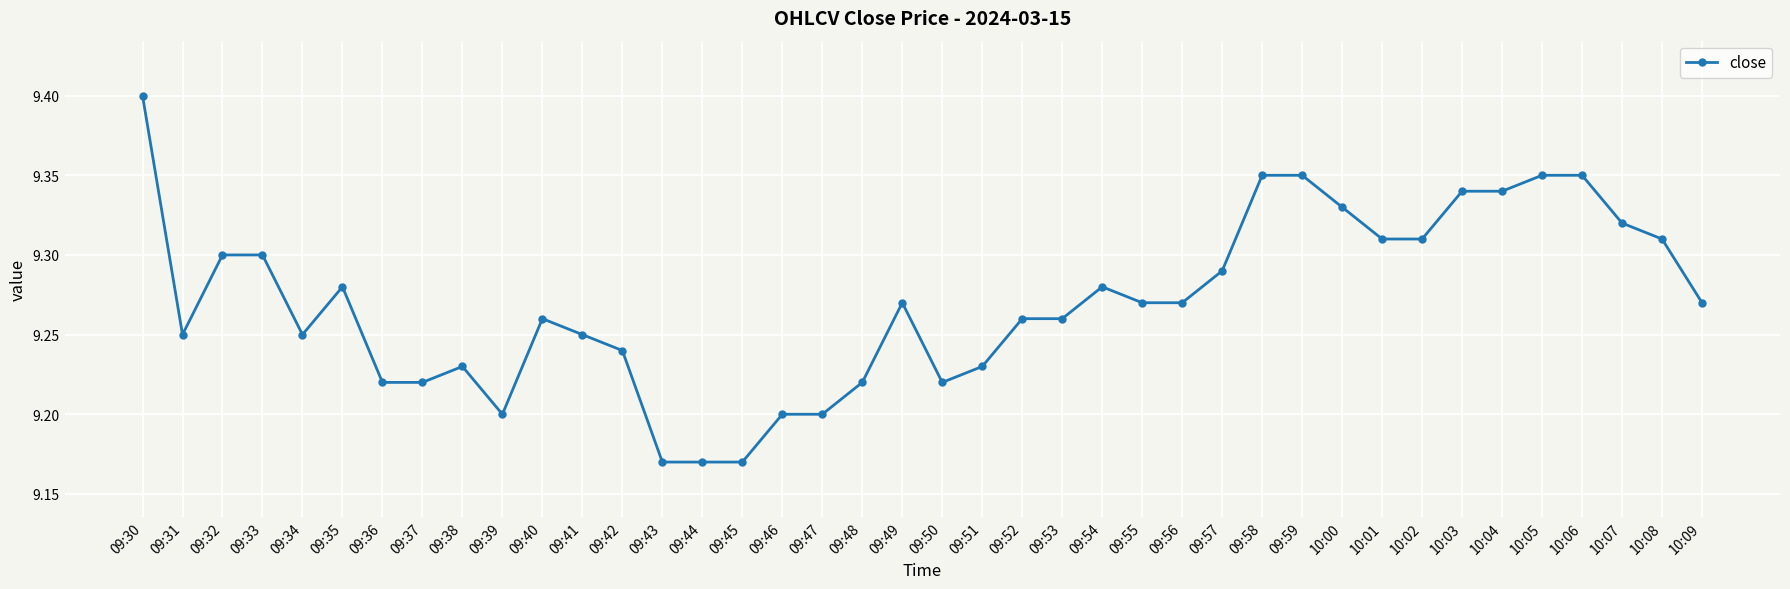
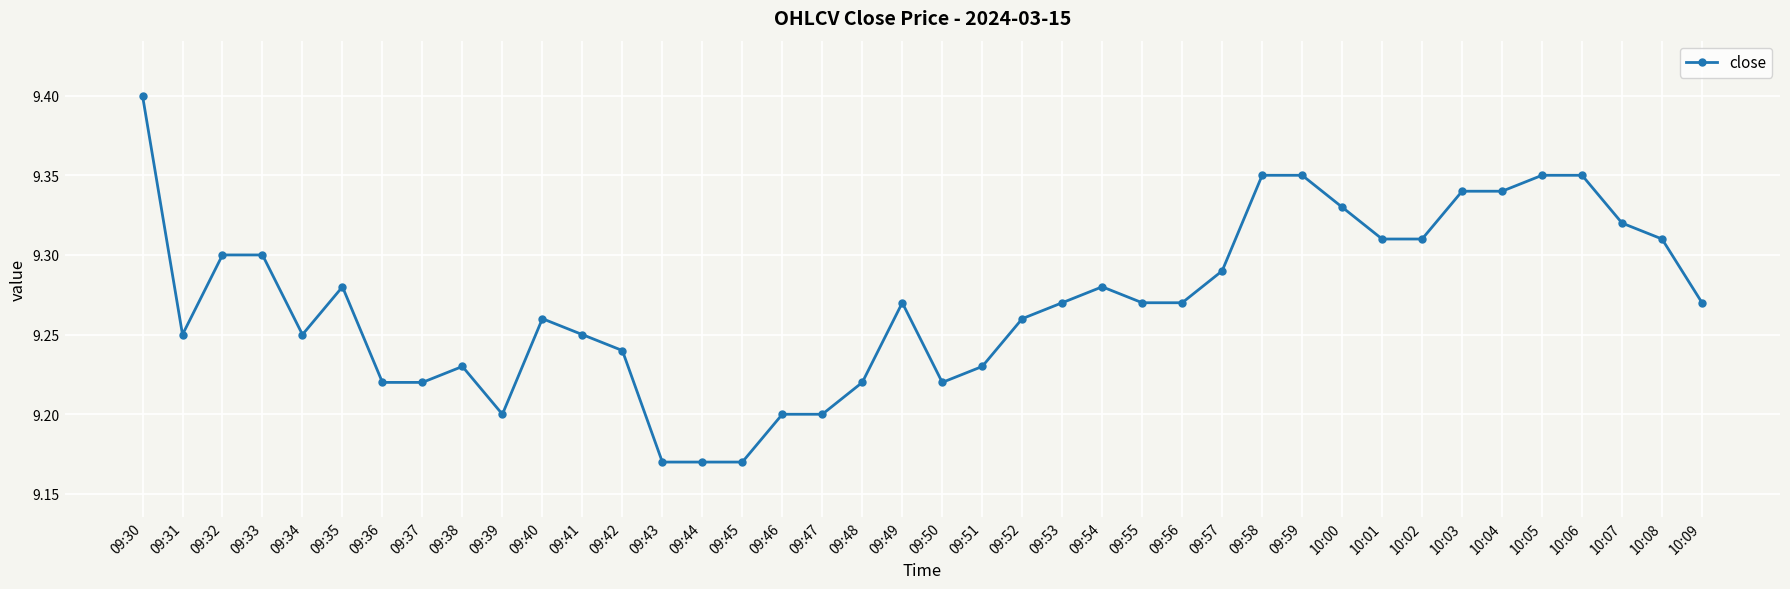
09:53: 9.26 -> 9.27
